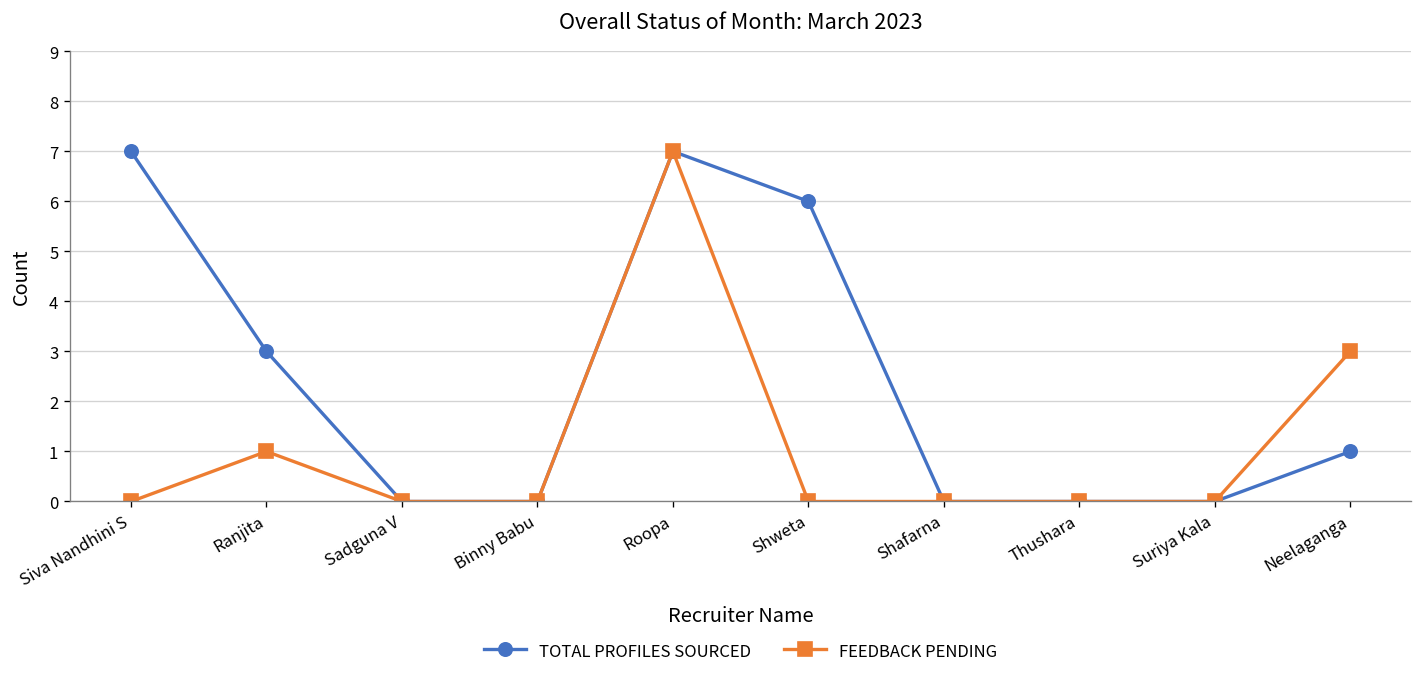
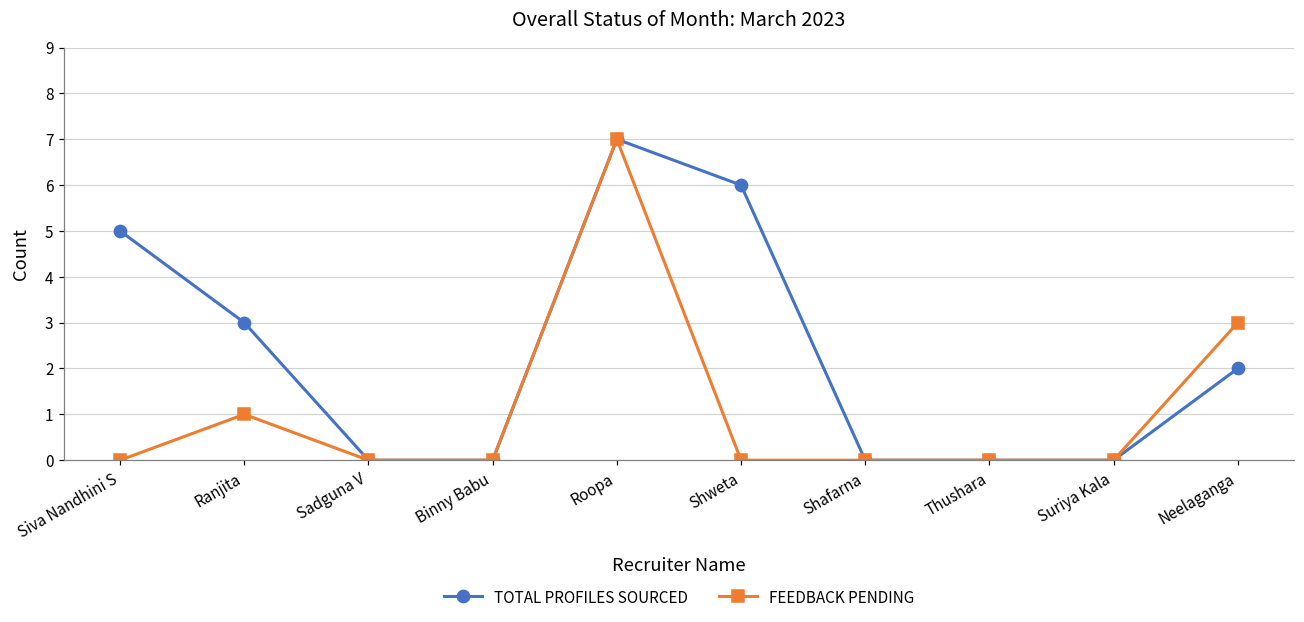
TOTAL PROFILES SOURCED, Siva Nandhini S: 7 -> 5
TOTAL PROFILES SOURCED, Neelaganga: 1 -> 2
